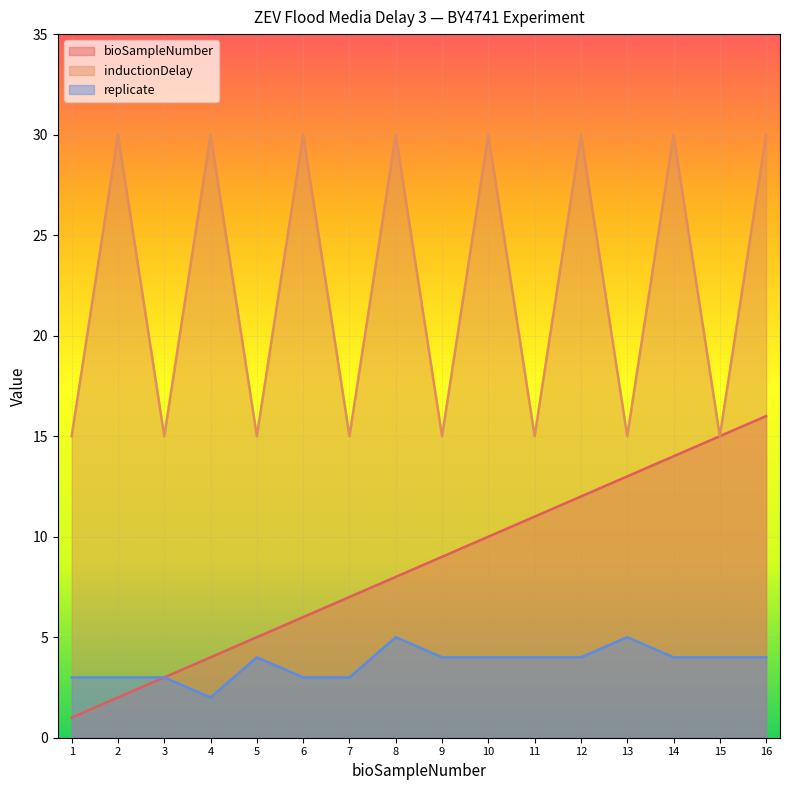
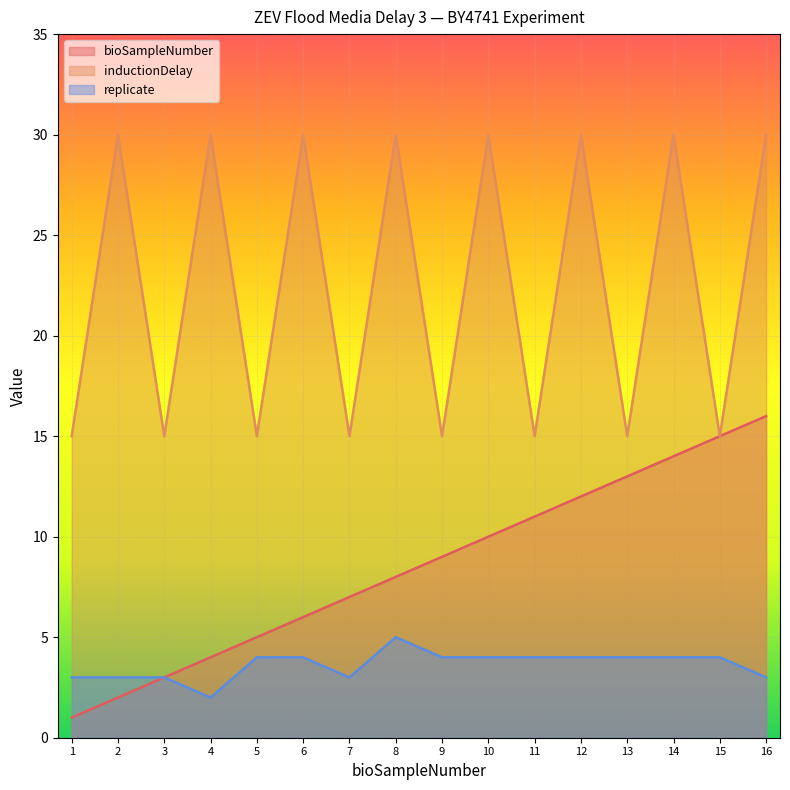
replicate, 6: 3 -> 4
replicate, 13: 5 -> 4
replicate, 16: 4 -> 3
